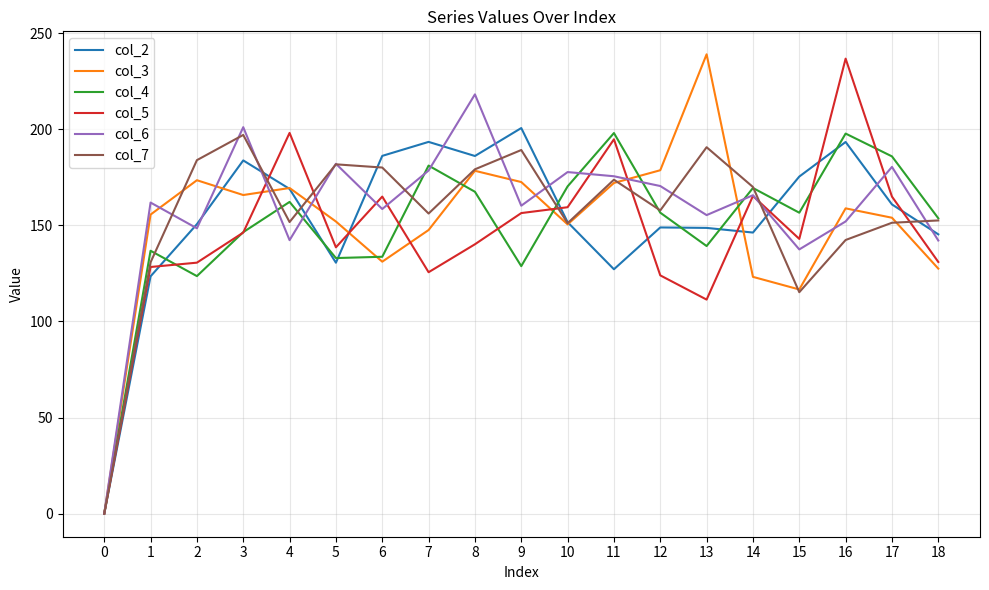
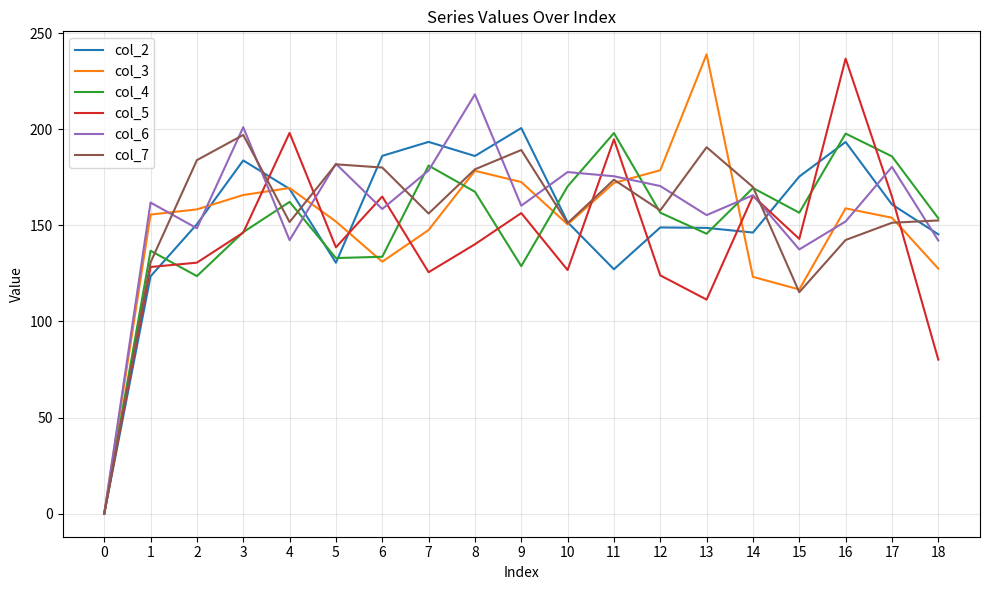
col_3, 2: 173 -> 158
col_5, 10: 159 -> 127
col_4, 13: 139 -> 146
col_5, 18: 131 -> 80
